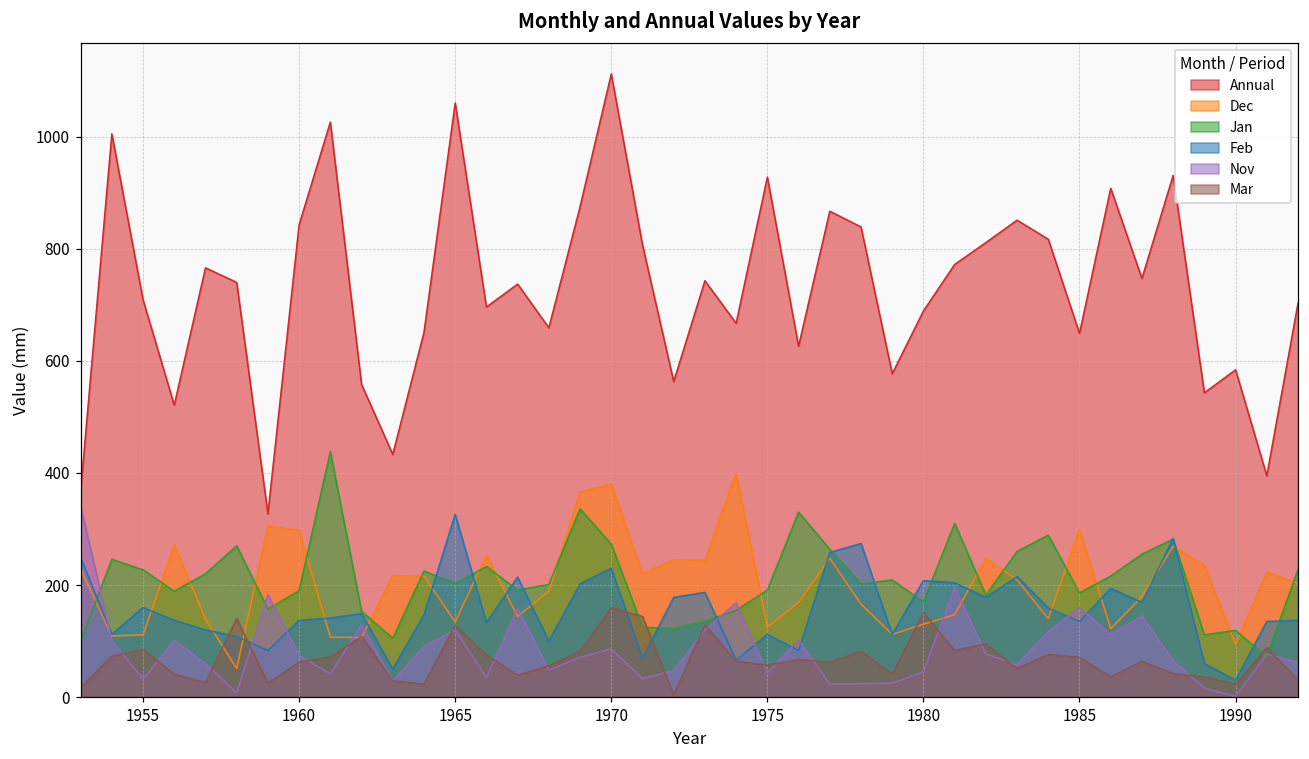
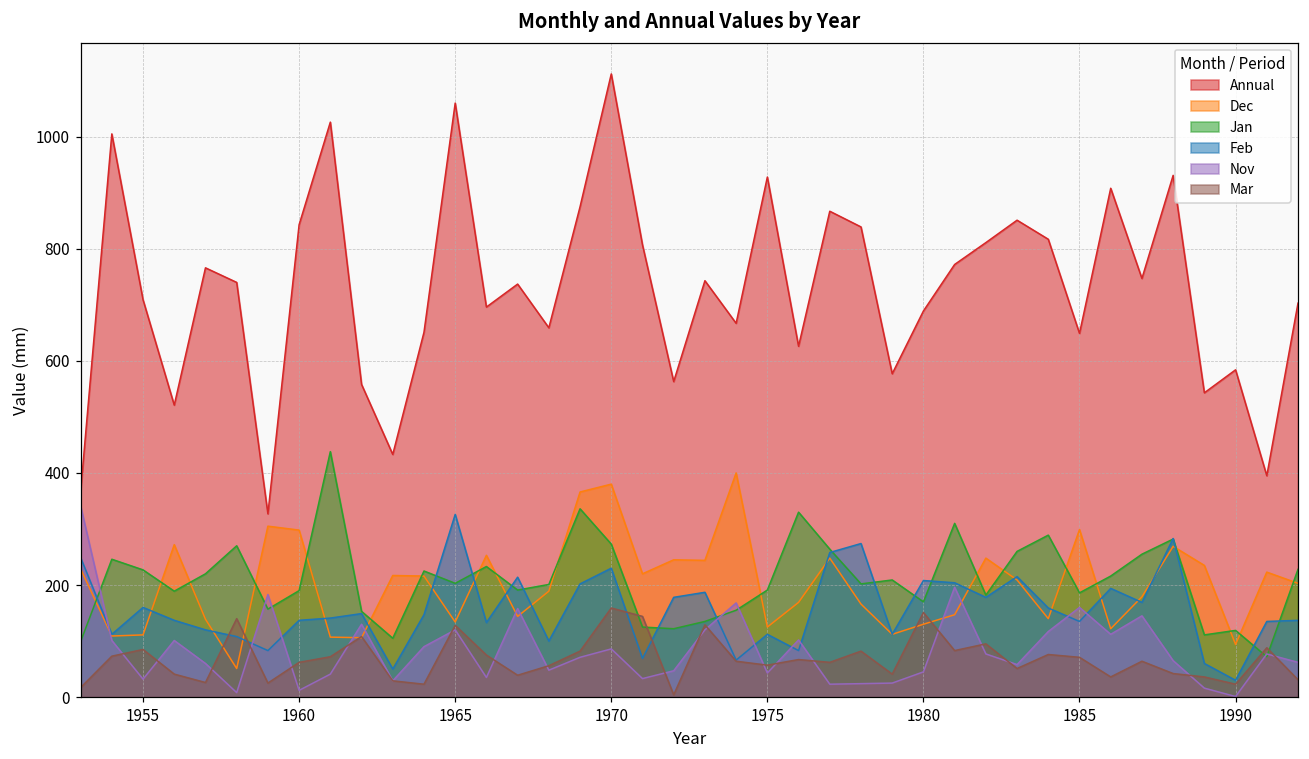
Nov, 1960: 80 -> 10
